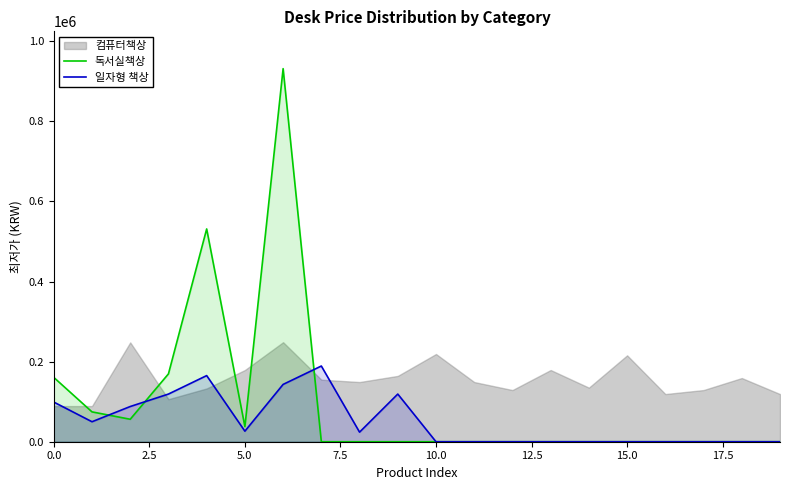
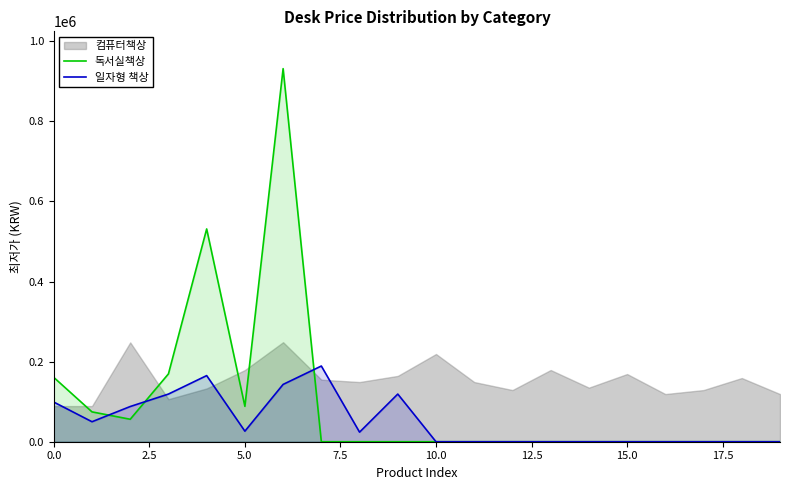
독서실책상, 5.0: 40000 -> 90000
컴퓨터책상, 15.0: 220000 -> 170000
